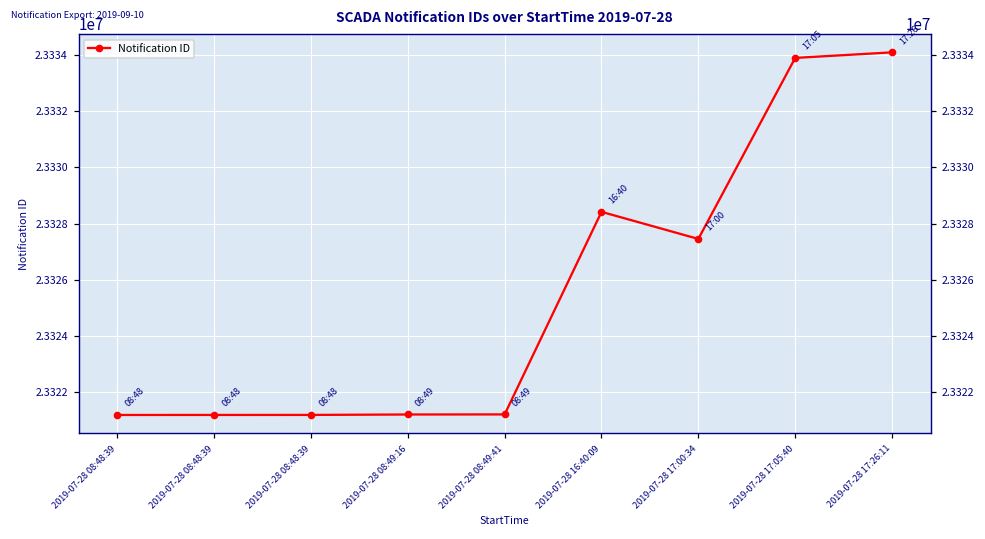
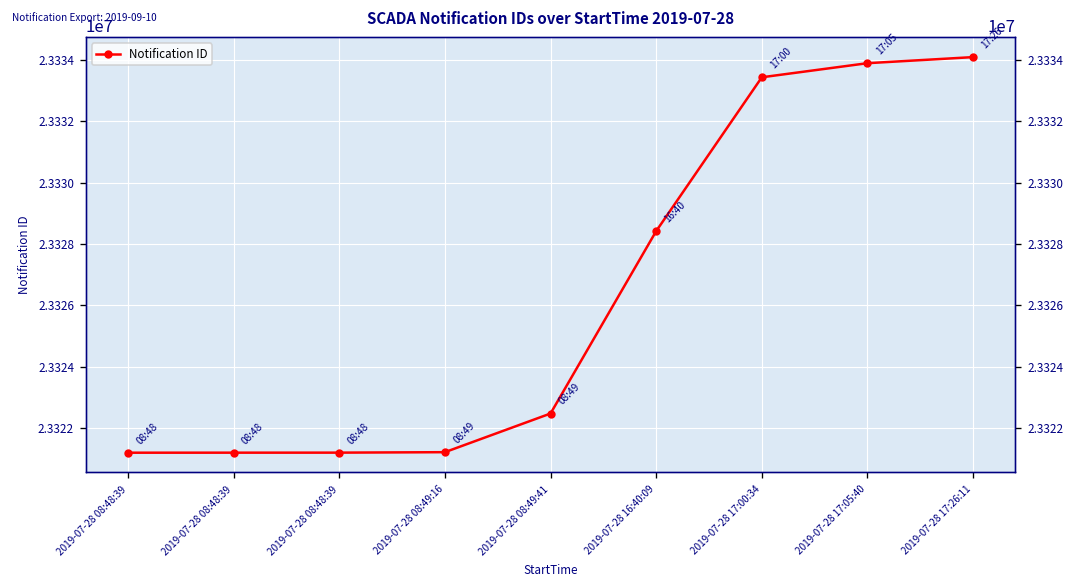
2019-07-28 08:49:41: 23321200 -> 23322500
2019-07-28 17:00:34: 23327500 -> 23333400
